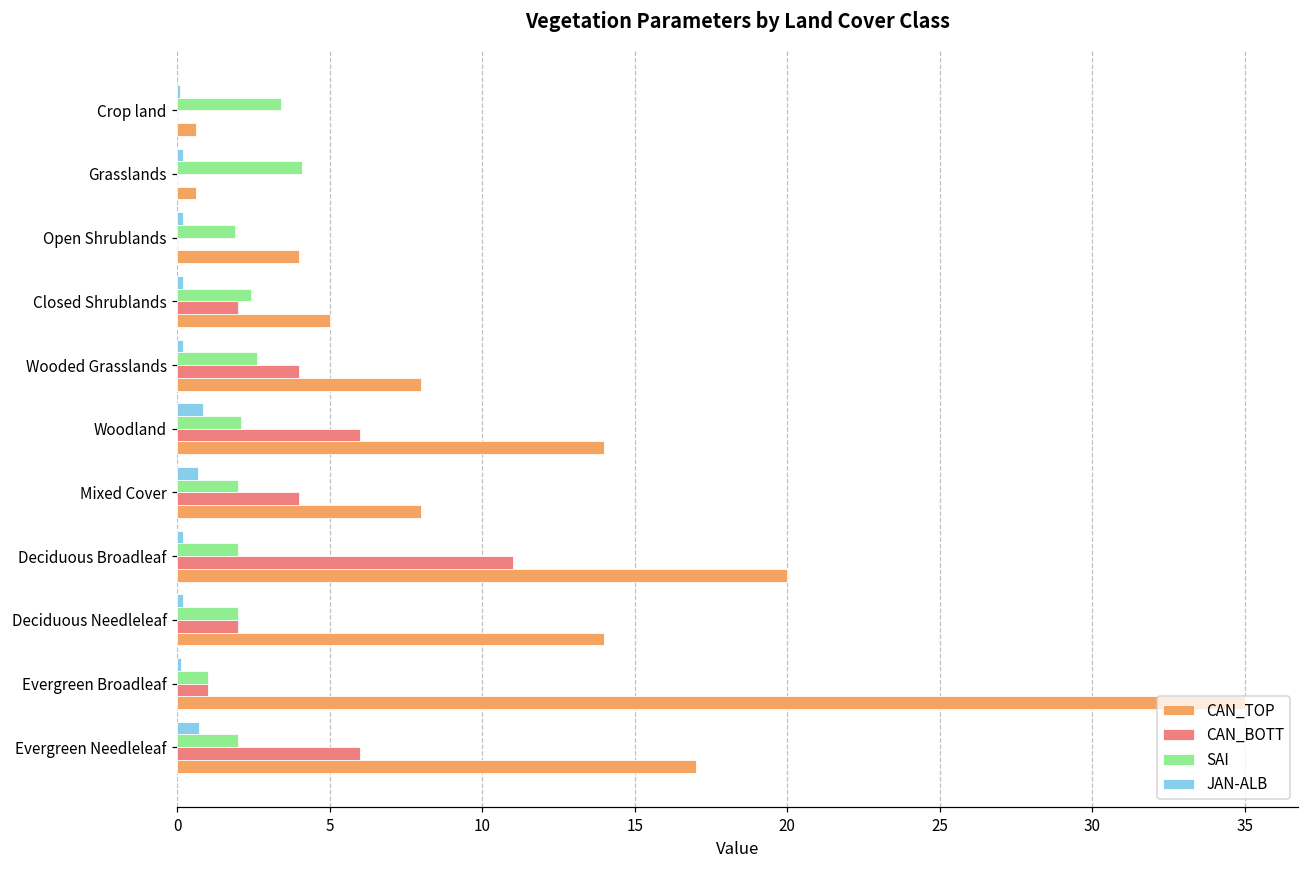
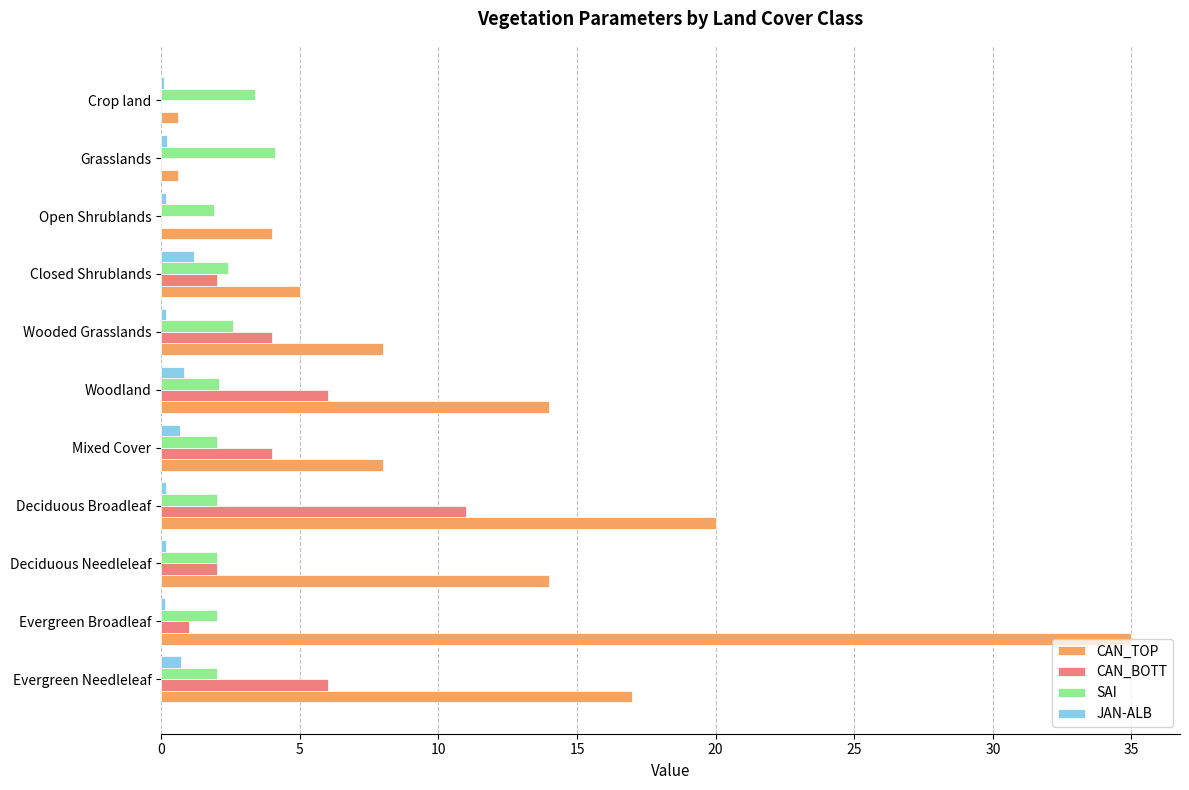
JAN-ALB, Closed Shrublands: 0.2 -> 1.2
SAI, Evergreen Broadleaf: 1 -> 2
